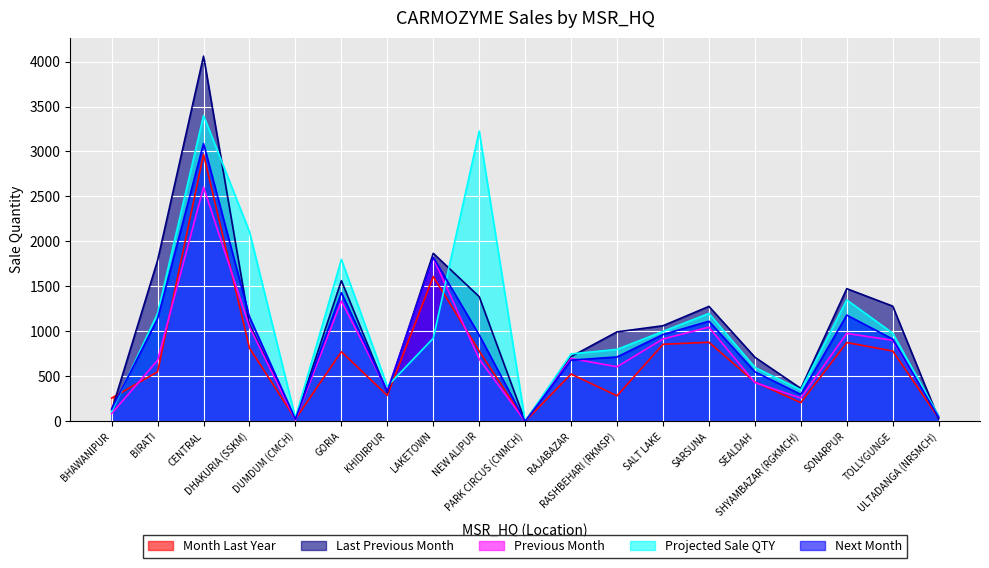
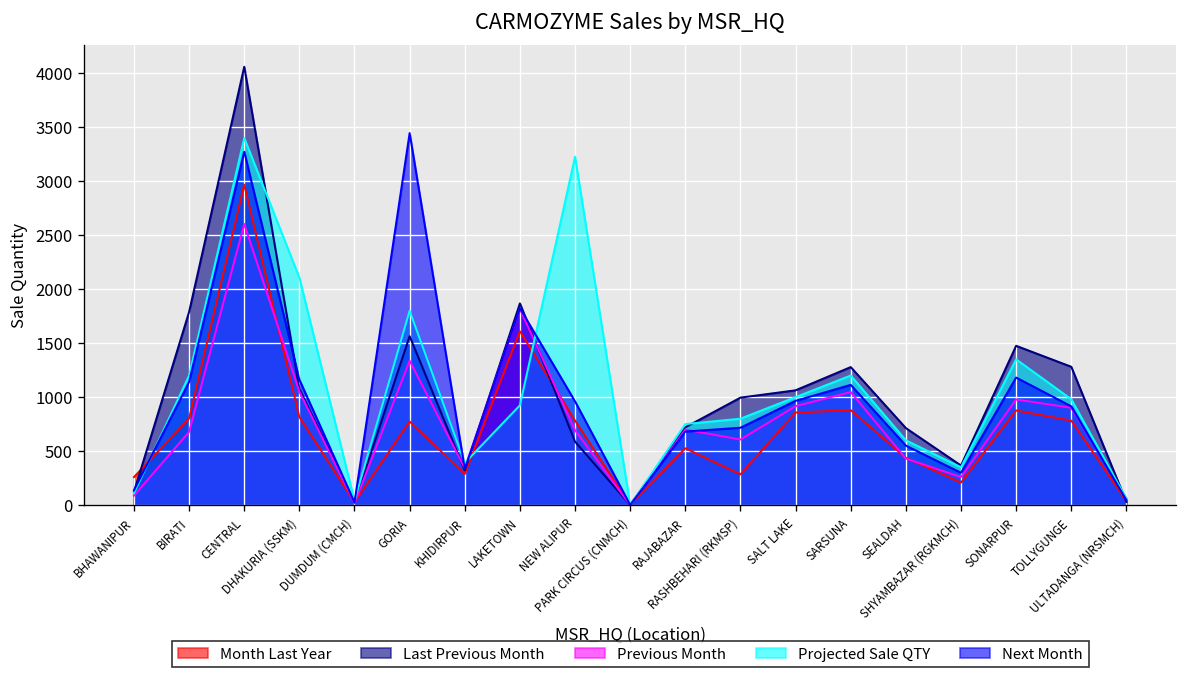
Month Last Year, BIRATI: 600 -> 800
Next Month, CENTRAL: 3100 -> 3300
Next Month, GORIA: 1400 -> 3400
Last Previous Month, NEW ALIPUR: 1400 -> 600
